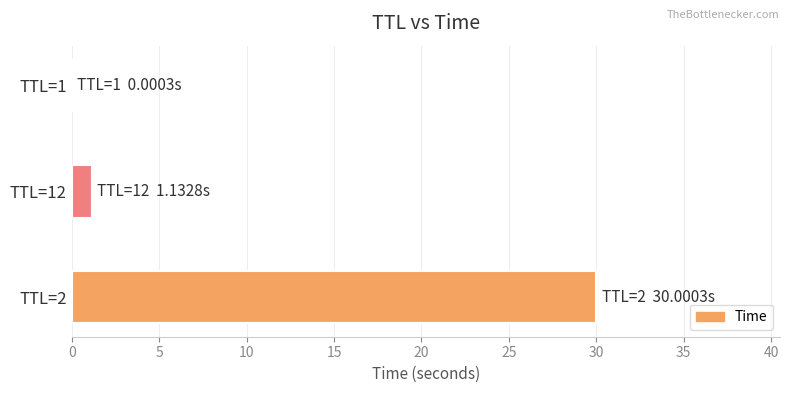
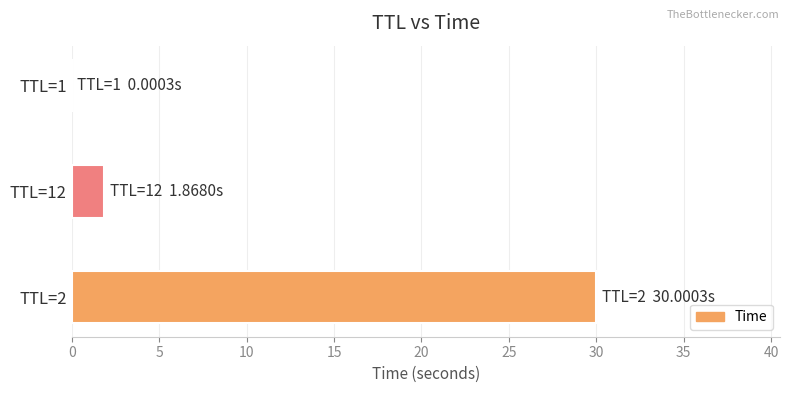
TTL=12: 1.1328s -> 1.8680s
